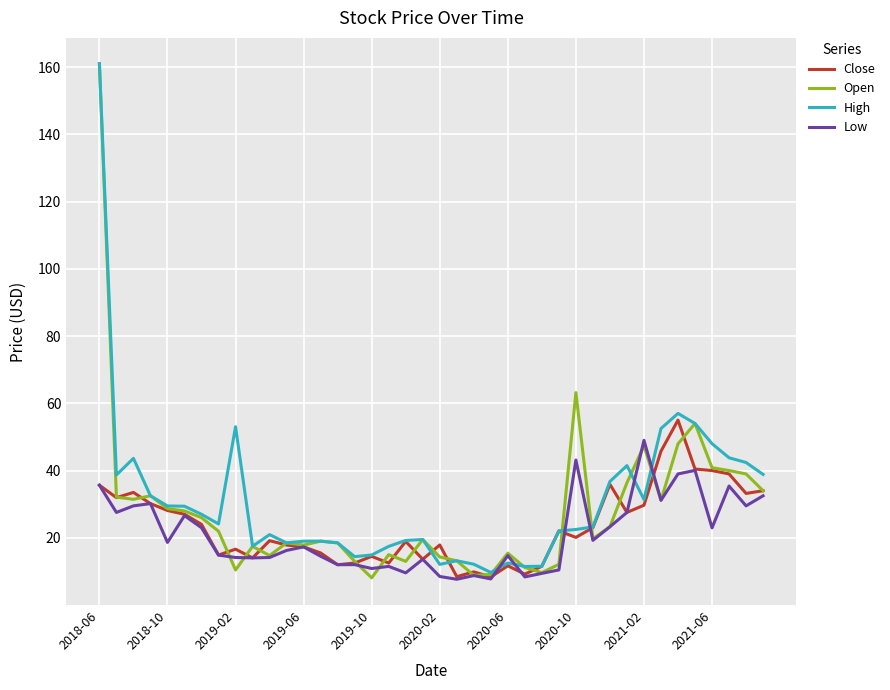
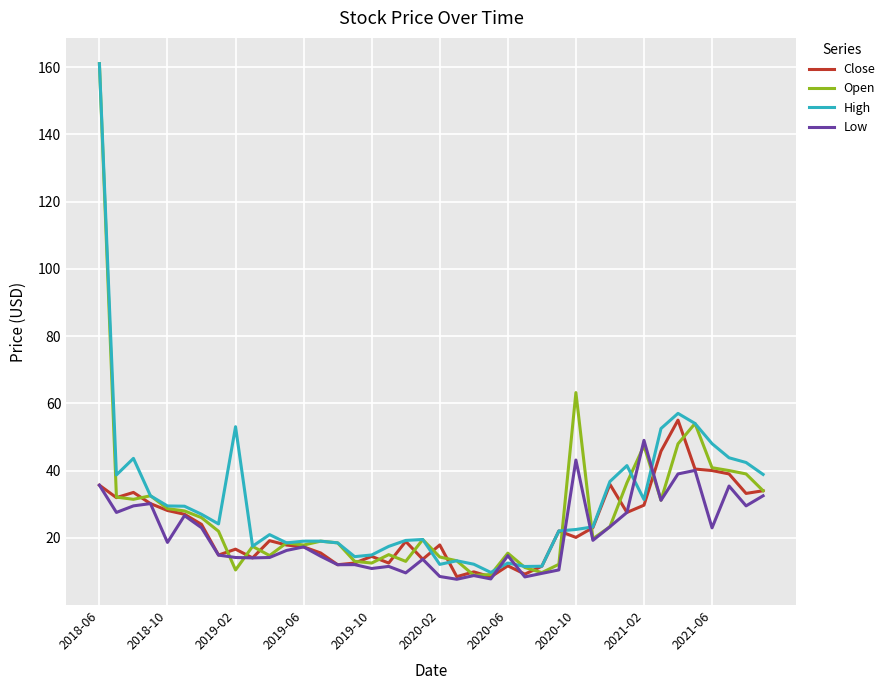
Open, 2019-10: 8 -> 13
